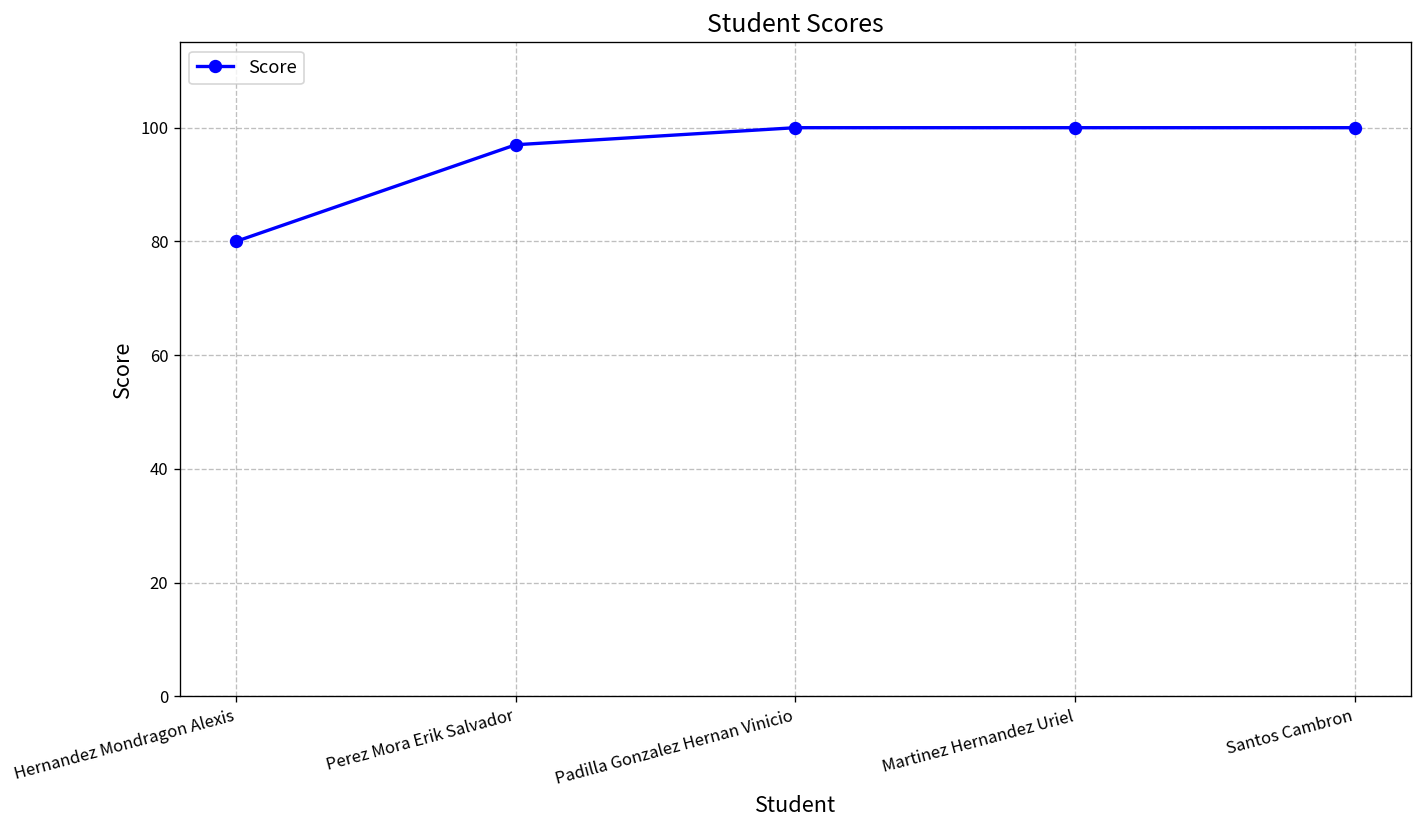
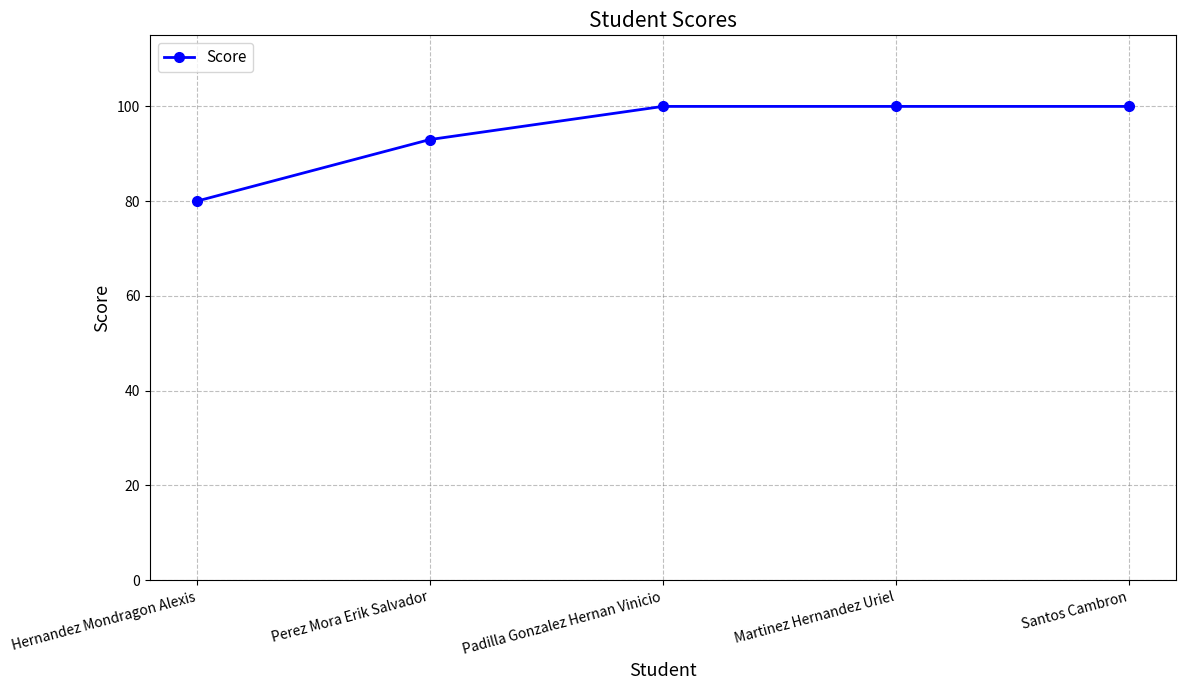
Perez Mora Erik Salvador: 97 -> 93
